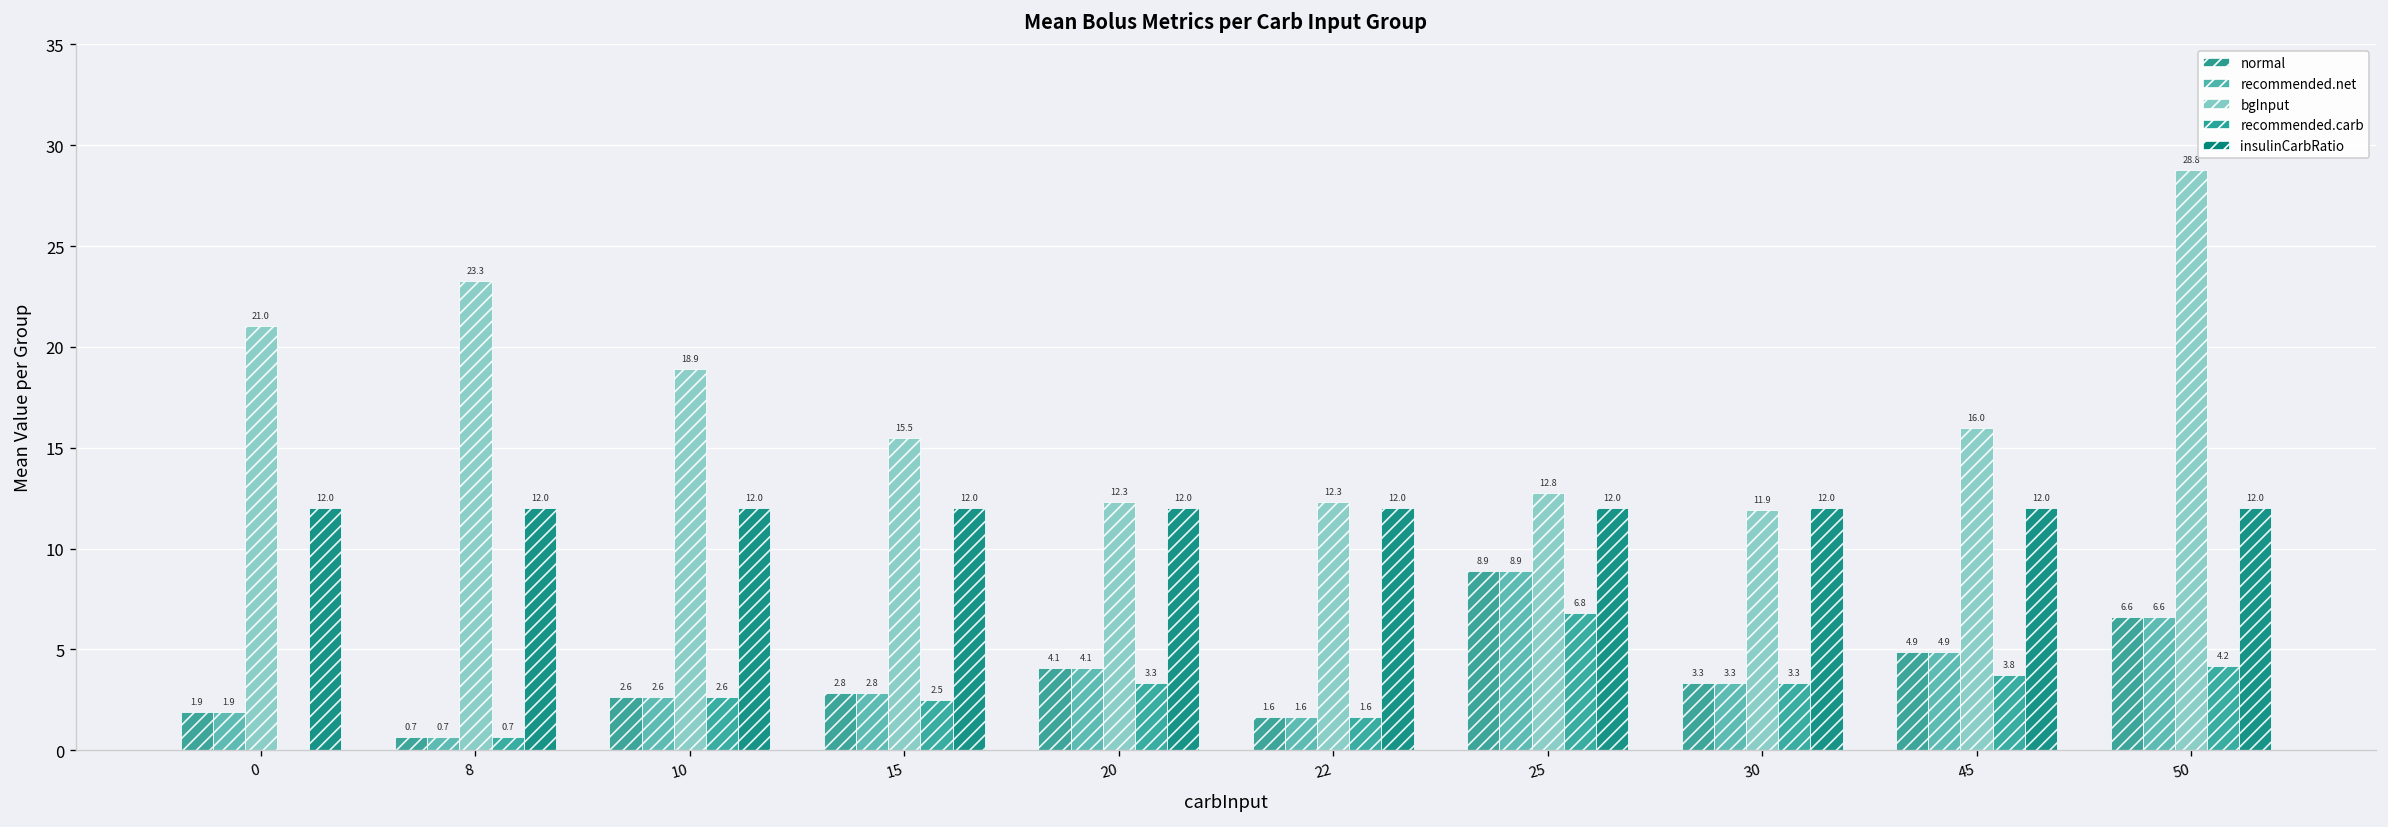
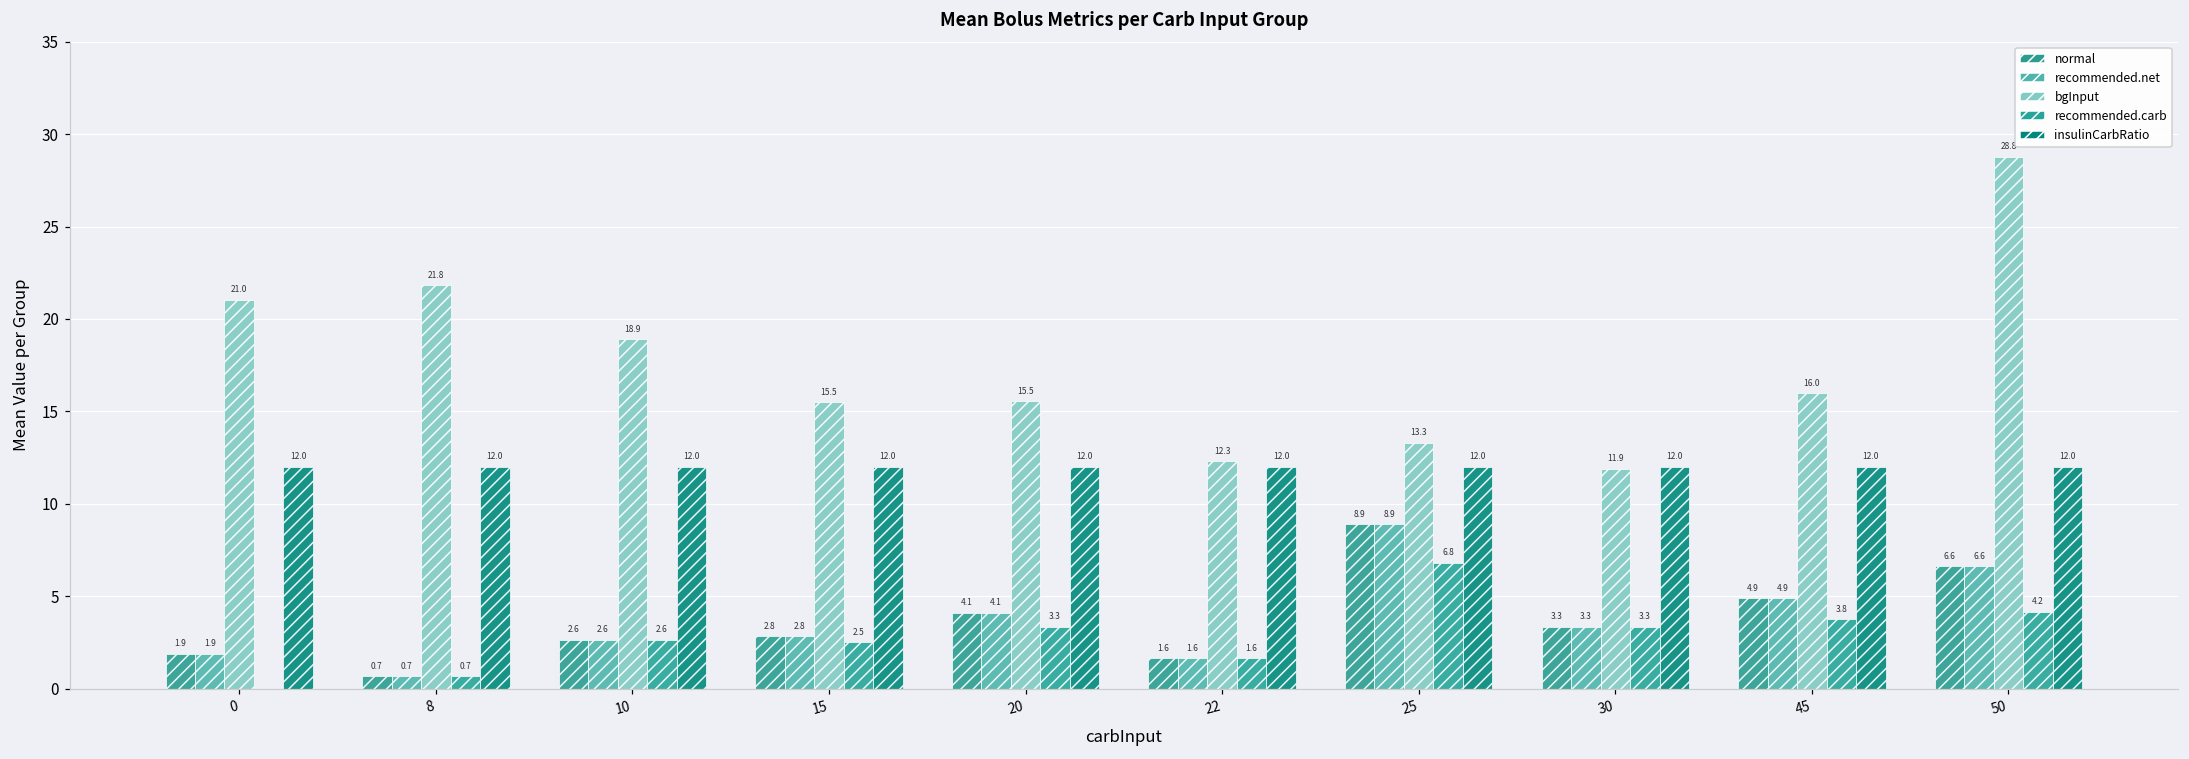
bgInput, 8: 23.3 -> 21.8
bgInput, 20: 12.3 -> 15.5
bgInput, 25: 12.8 -> 13.3
